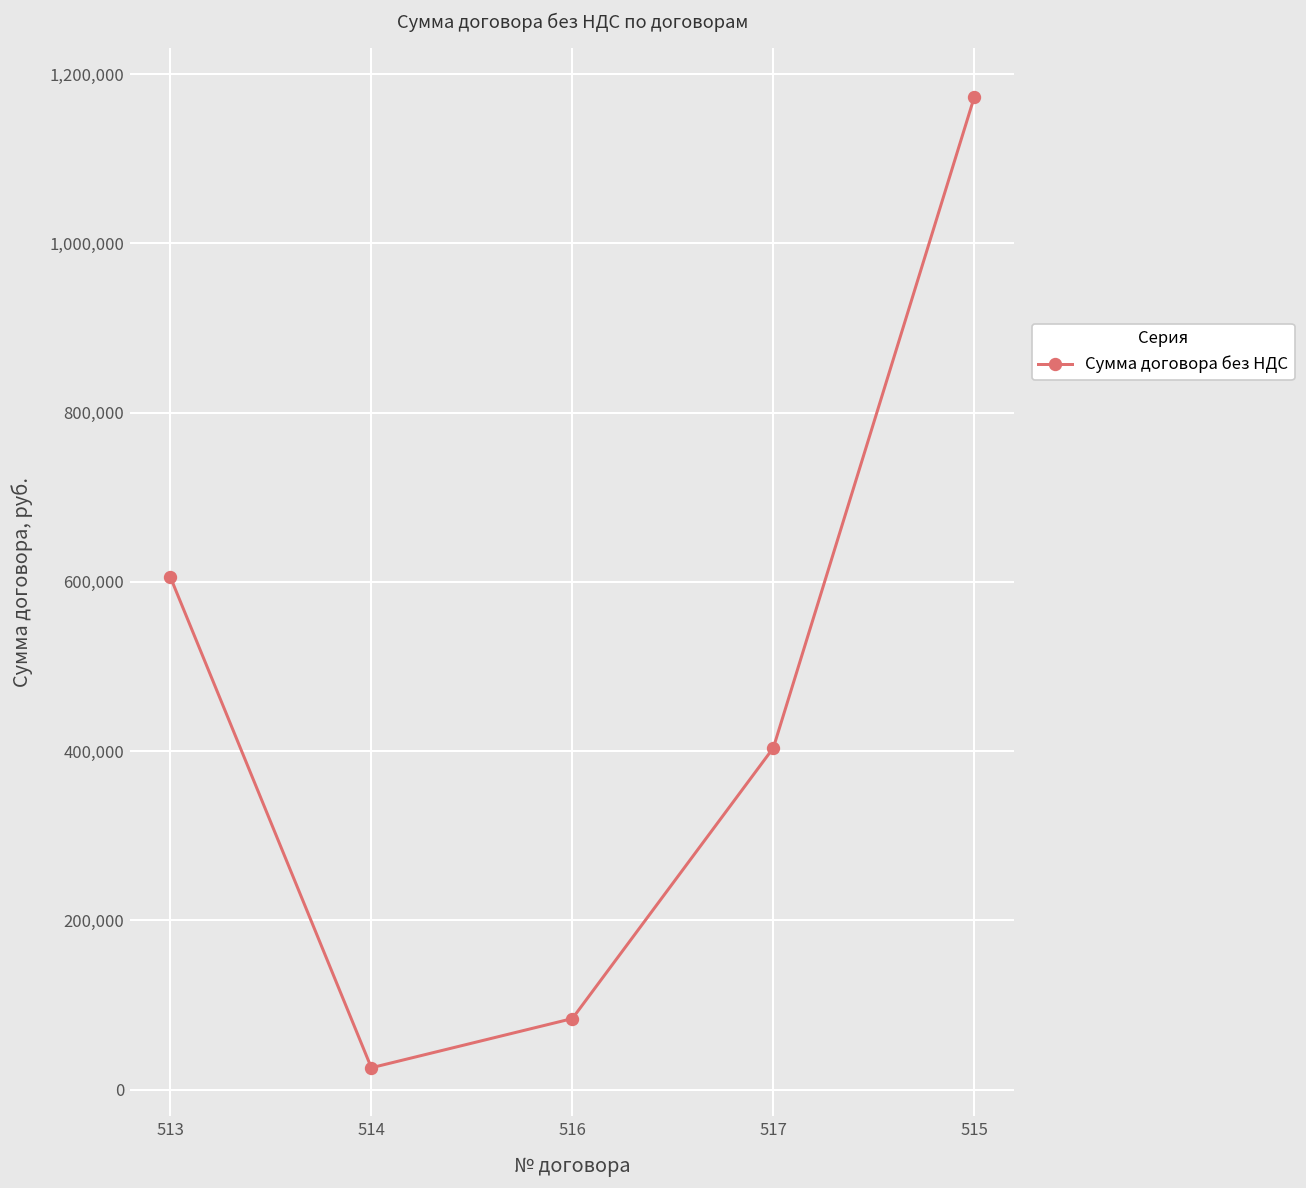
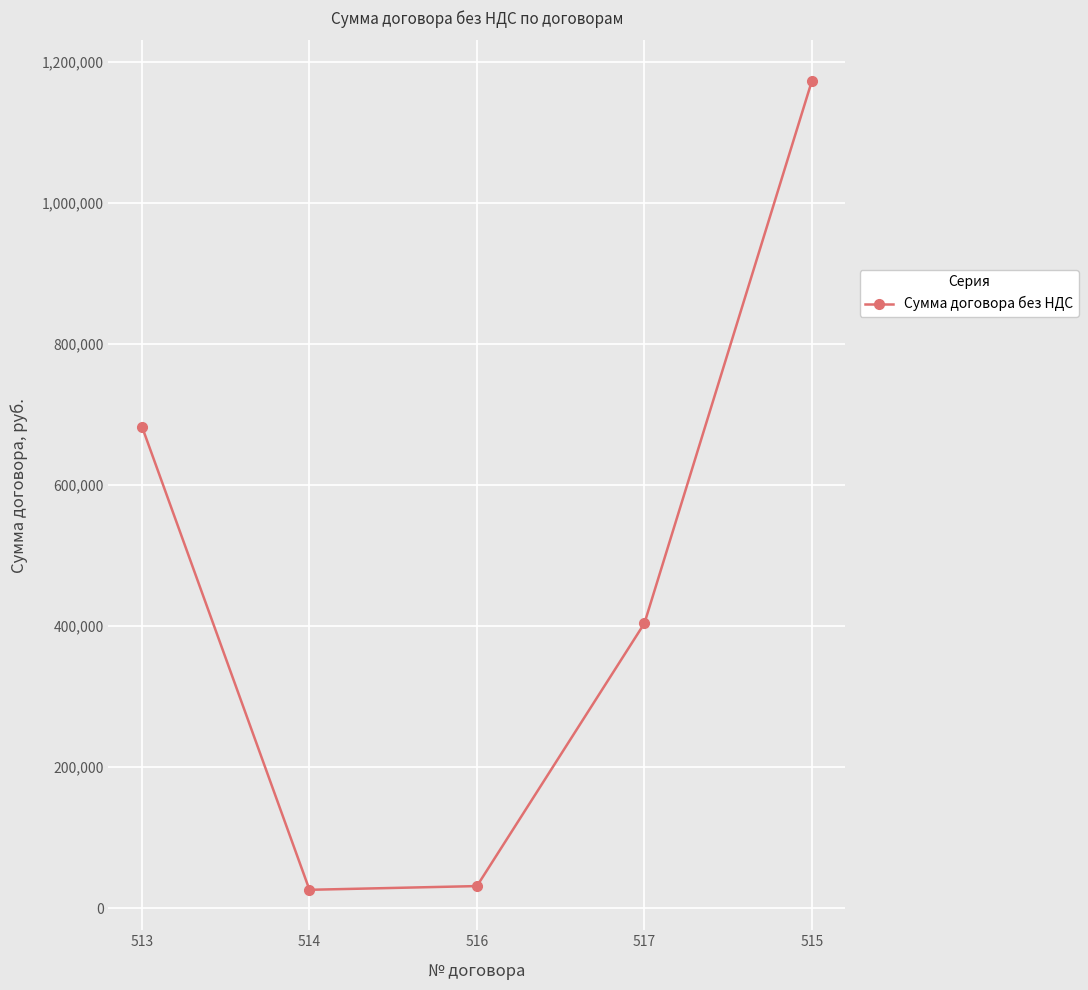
513: 610,000 -> 680,000
516: 80,000 -> 30,000
